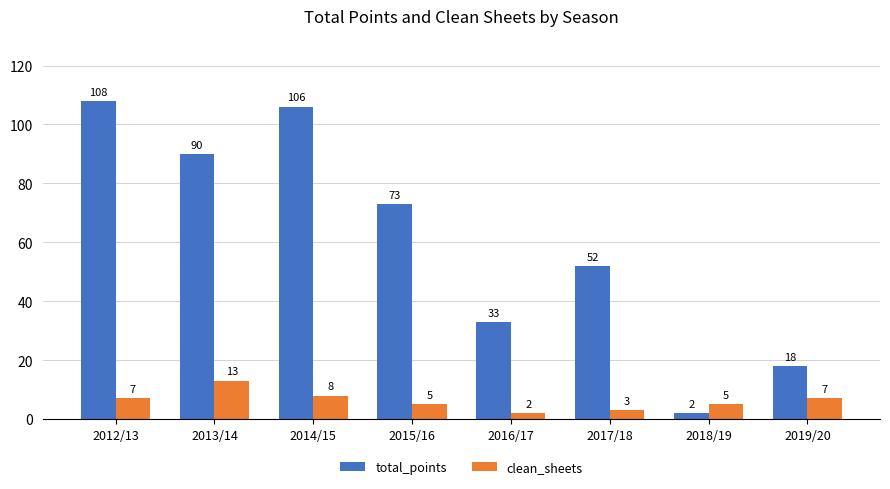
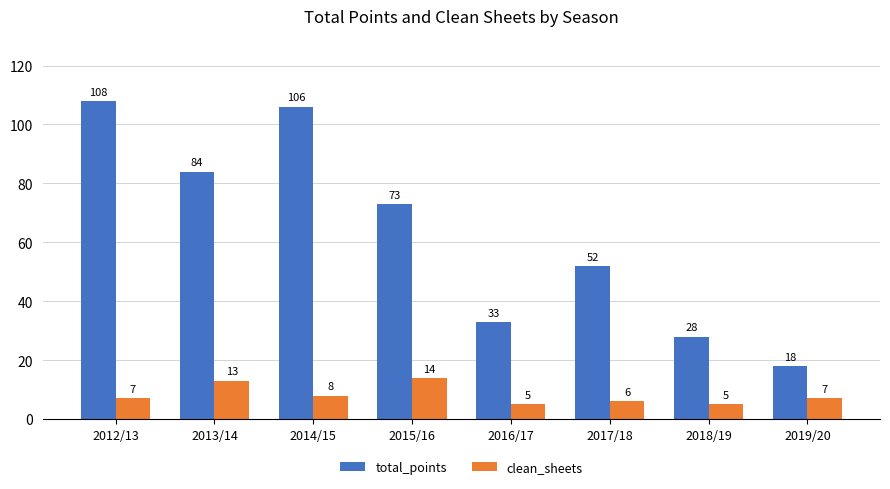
total_points, 2013/14: 90 -> 84
clean_sheets, 2015/16: 5 -> 14
clean_sheets, 2016/17: 2 -> 5
clean_sheets, 2017/18: 3 -> 6
total_points, 2018/19: 2 -> 28
